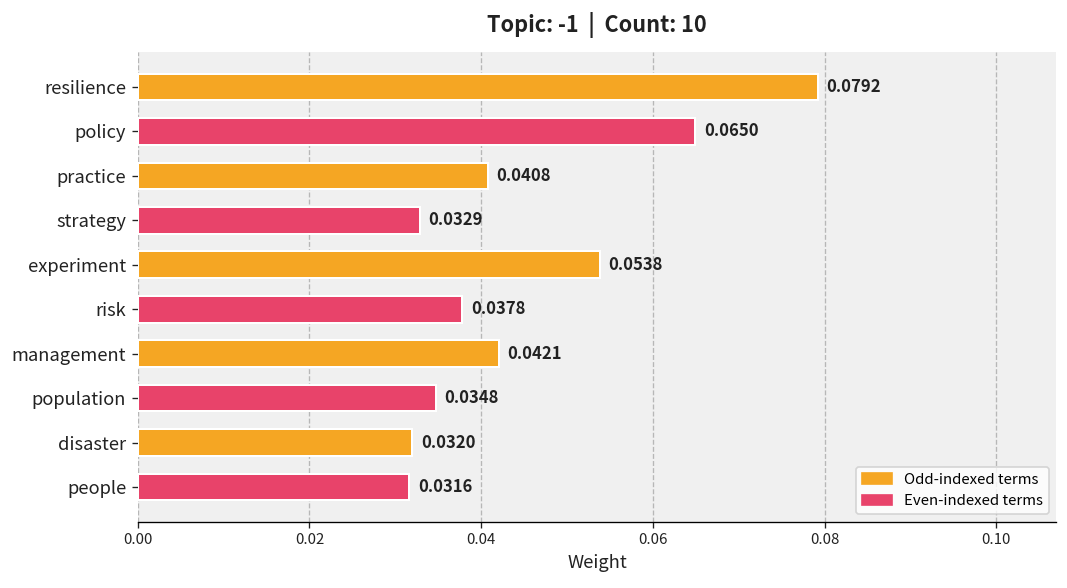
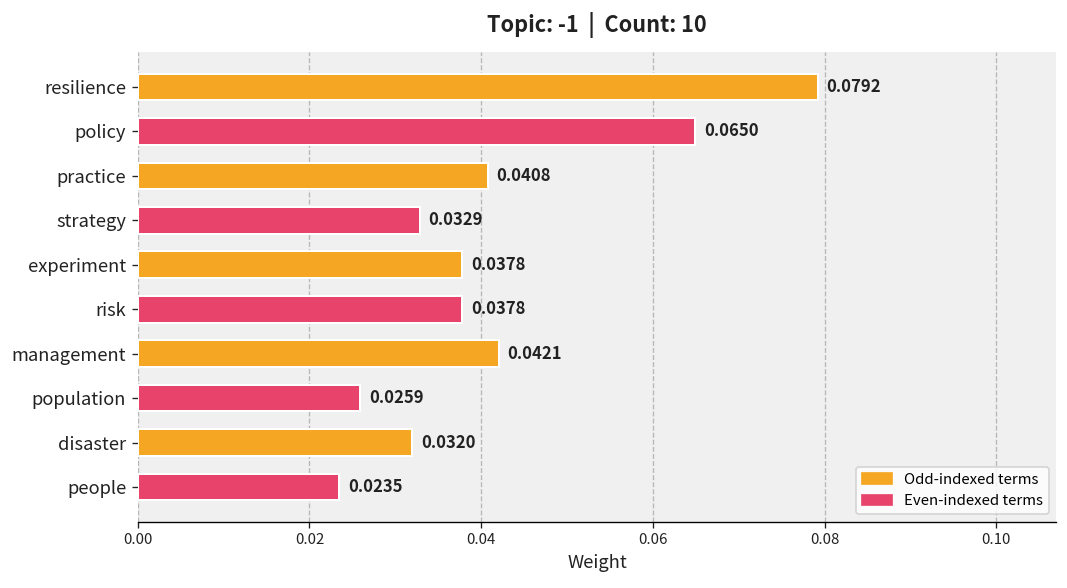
experiment: 0.0538 -> 0.0378
population: 0.0348 -> 0.0259
people: 0.0316 -> 0.0235
